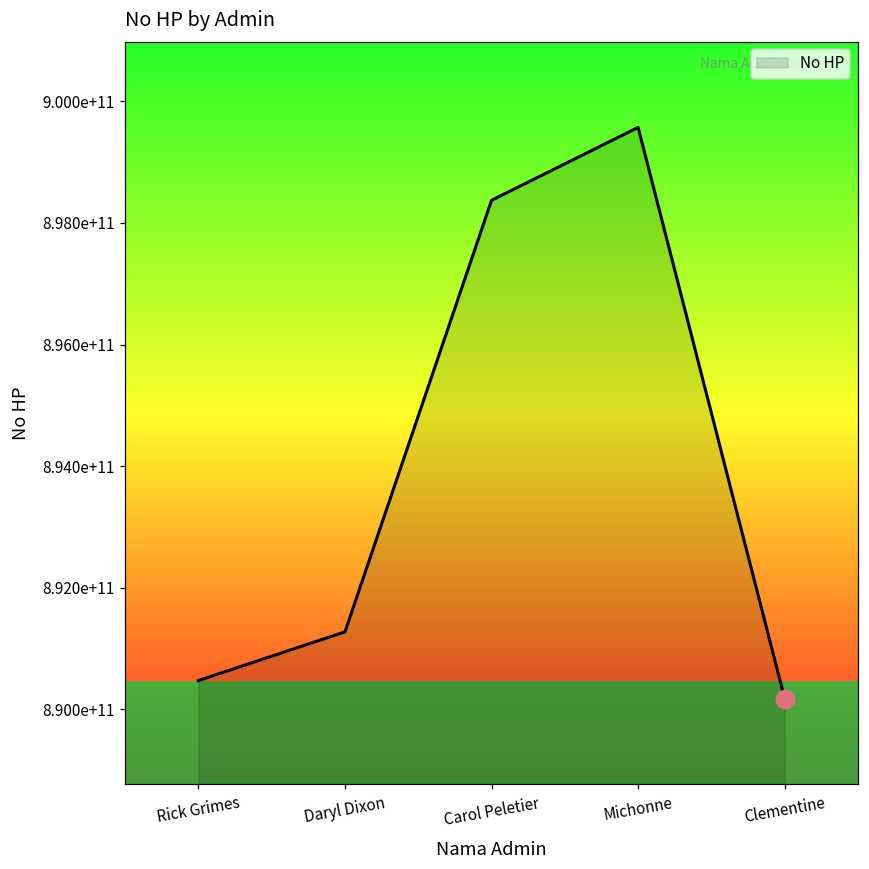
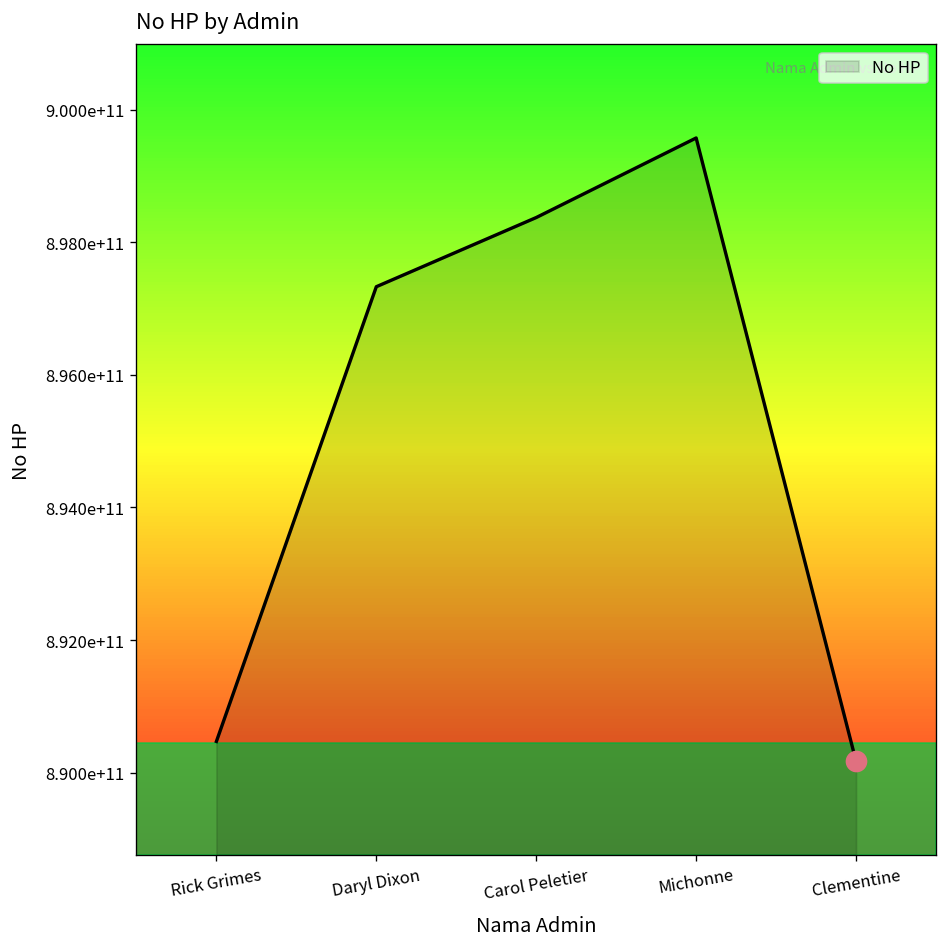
No HP, Daryl Dixon: 891300000000 -> 897300000000
